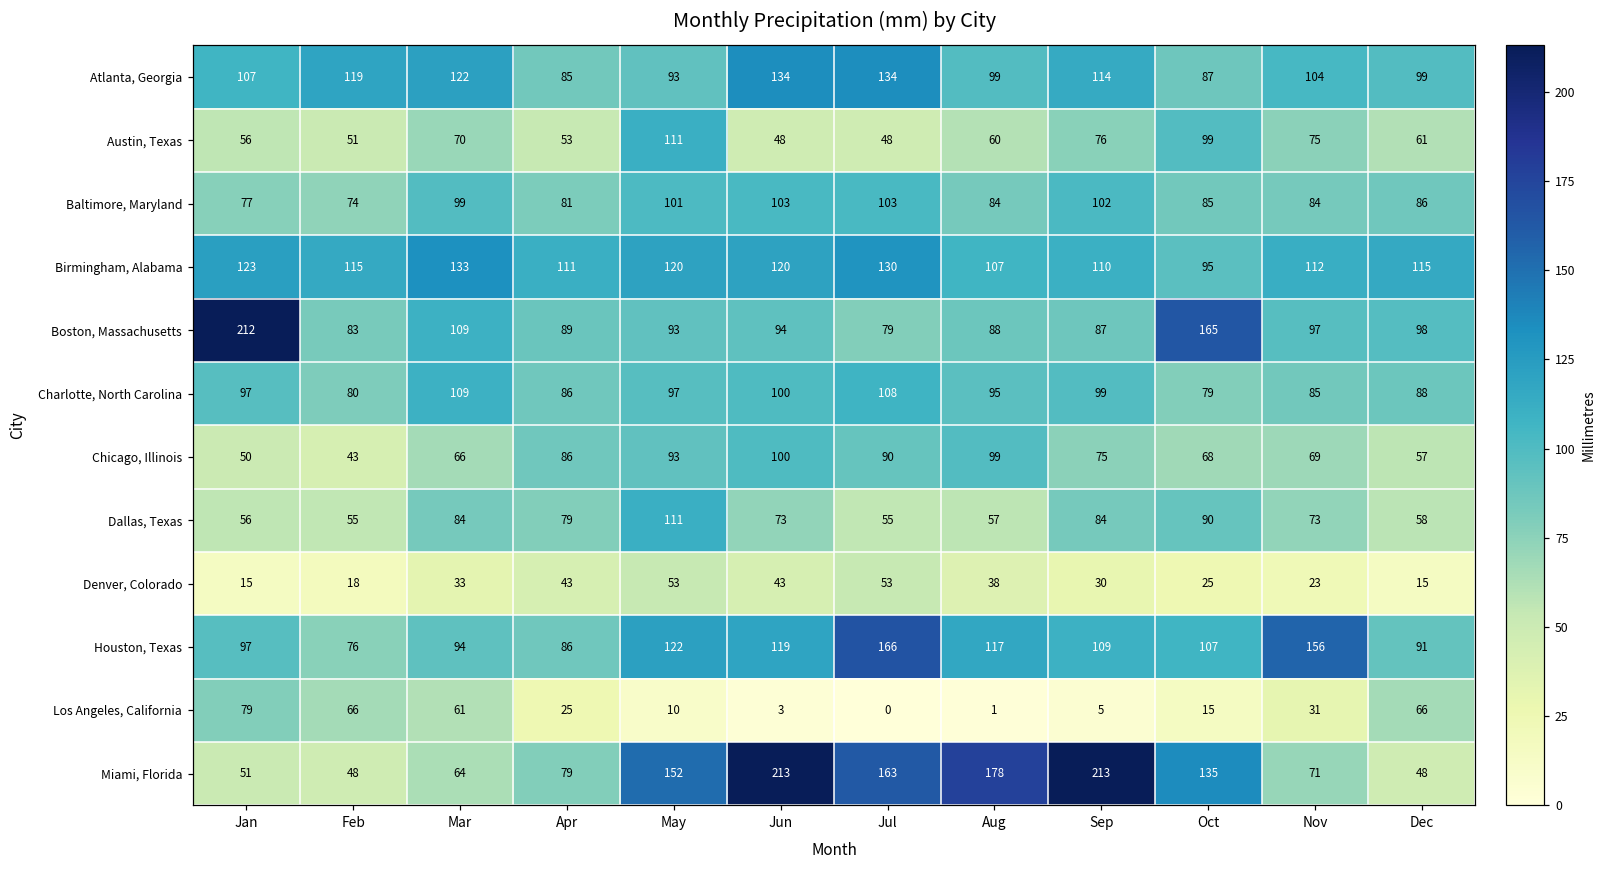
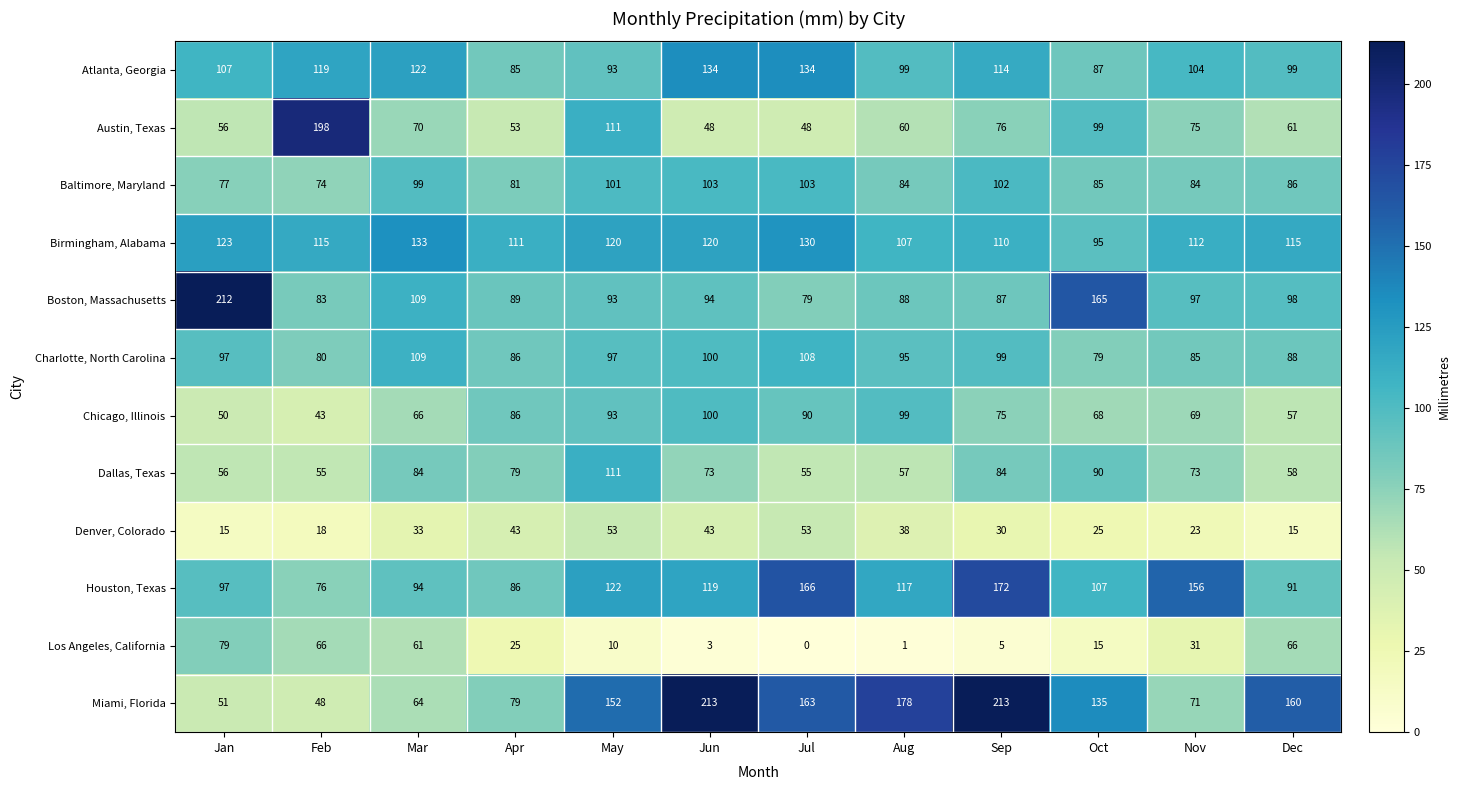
Austin, Texas, Feb: 51 -> 198
Houston, Texas, Sep: 109 -> 172
Miami, Florida, Dec: 48 -> 160
